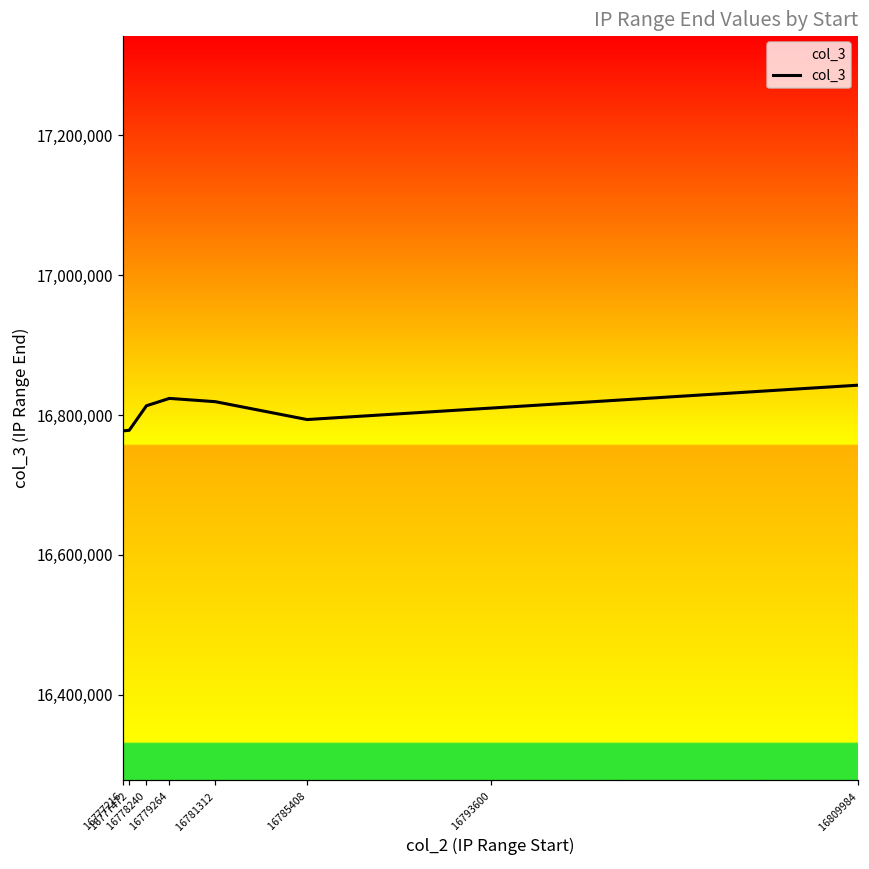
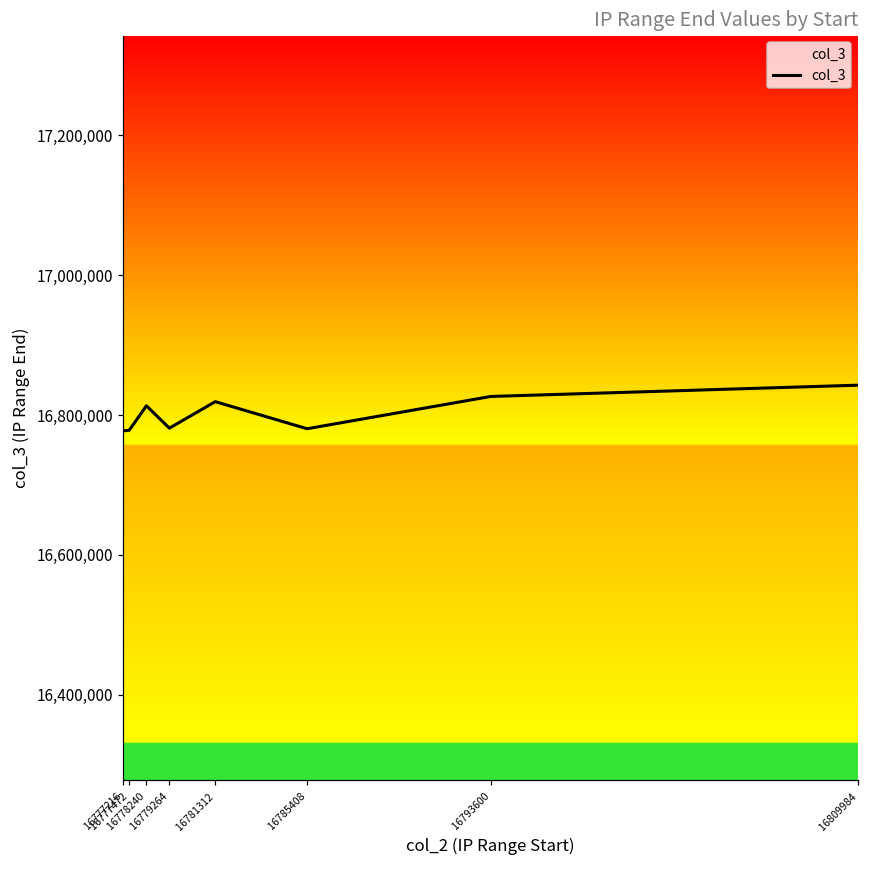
16779264: 16,820,000 -> 16,780,000
16785408: 16,790,000 -> 16,780,000
16793600: 16,810,000 -> 16,830,000
